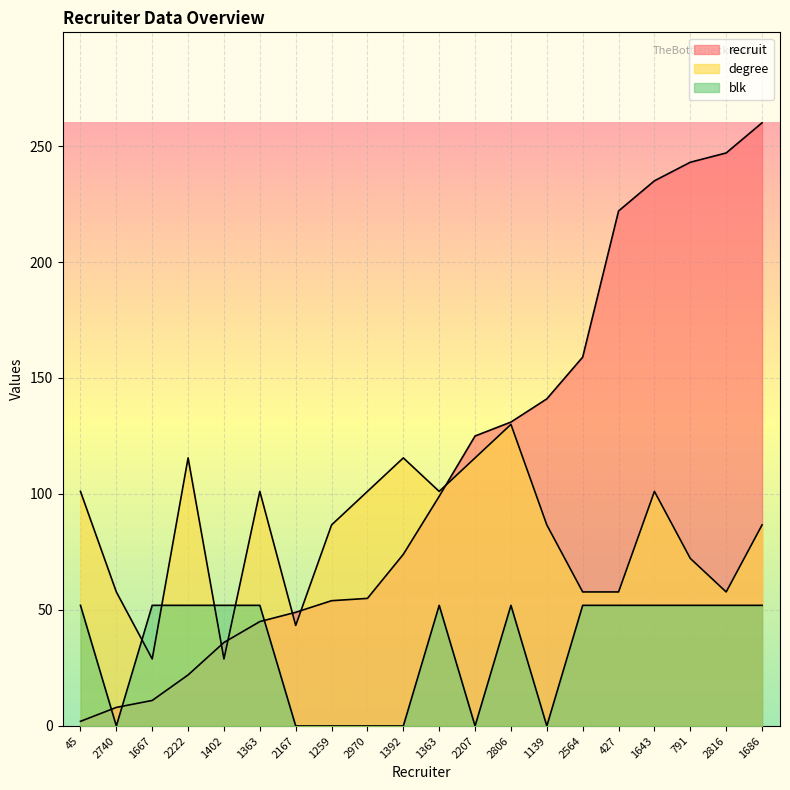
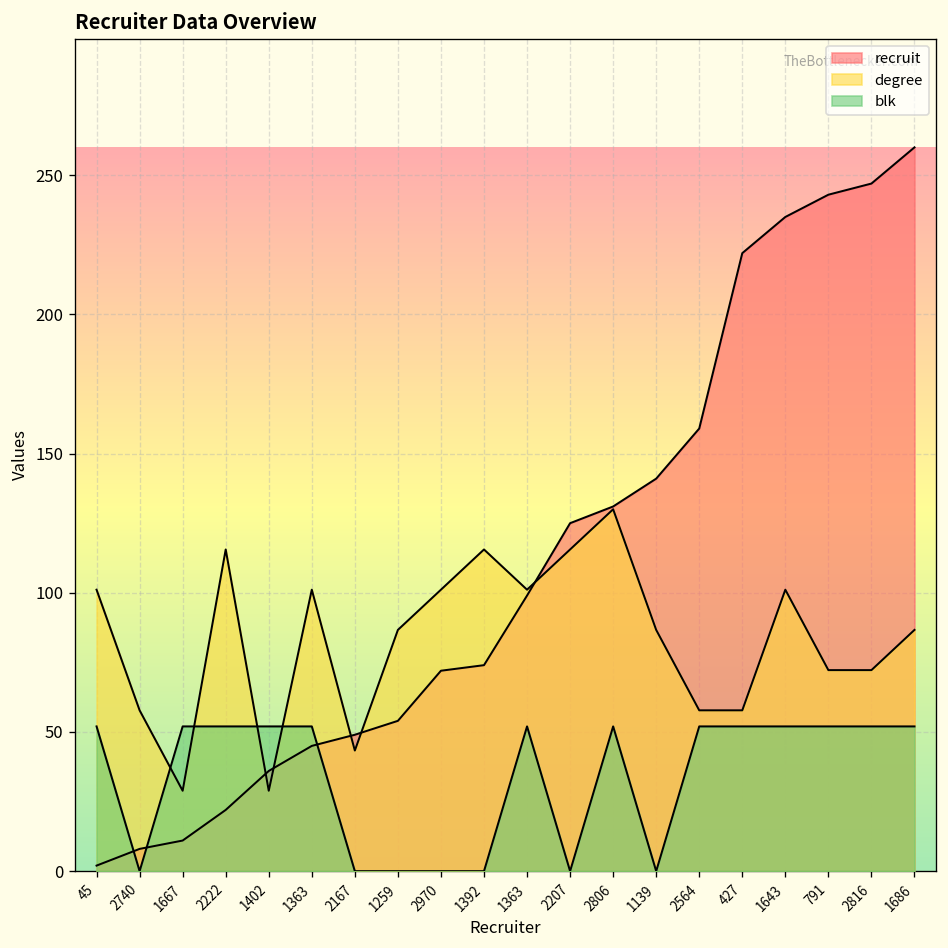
recruit, 2970: 55 -> 72
degree, 2816: 58 -> 72
